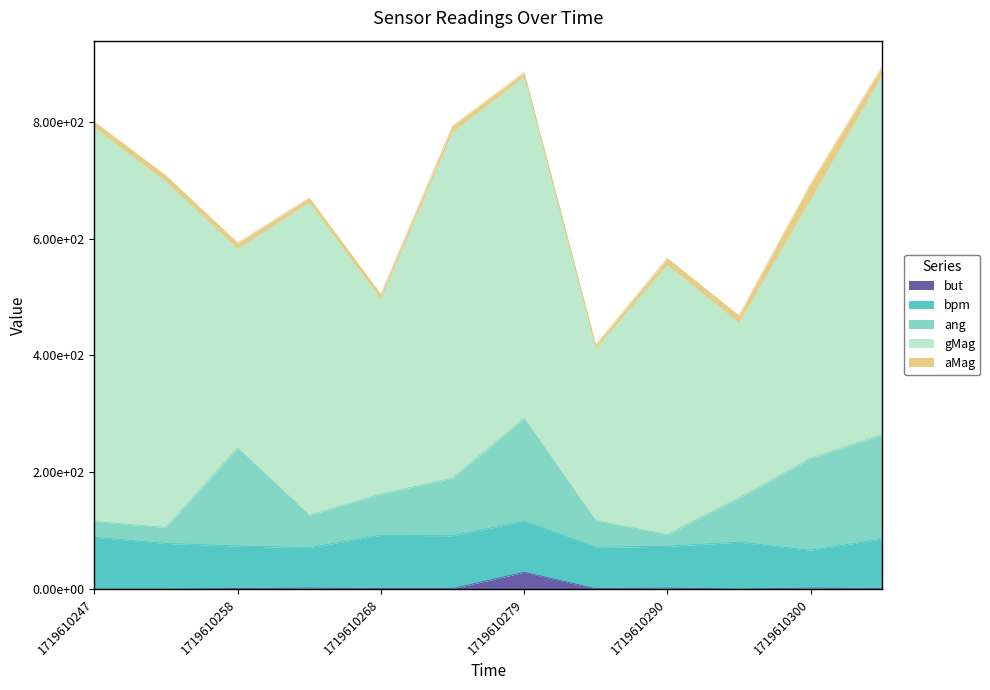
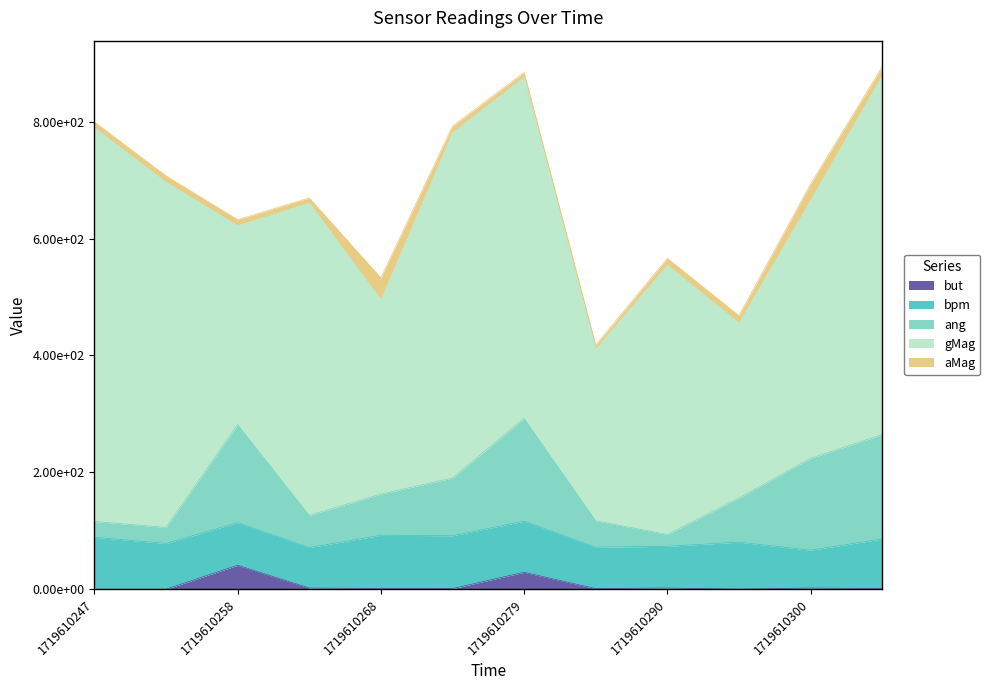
but, 1719610258: 0 -> 40
aMag, 1719610268: 10 -> 40
